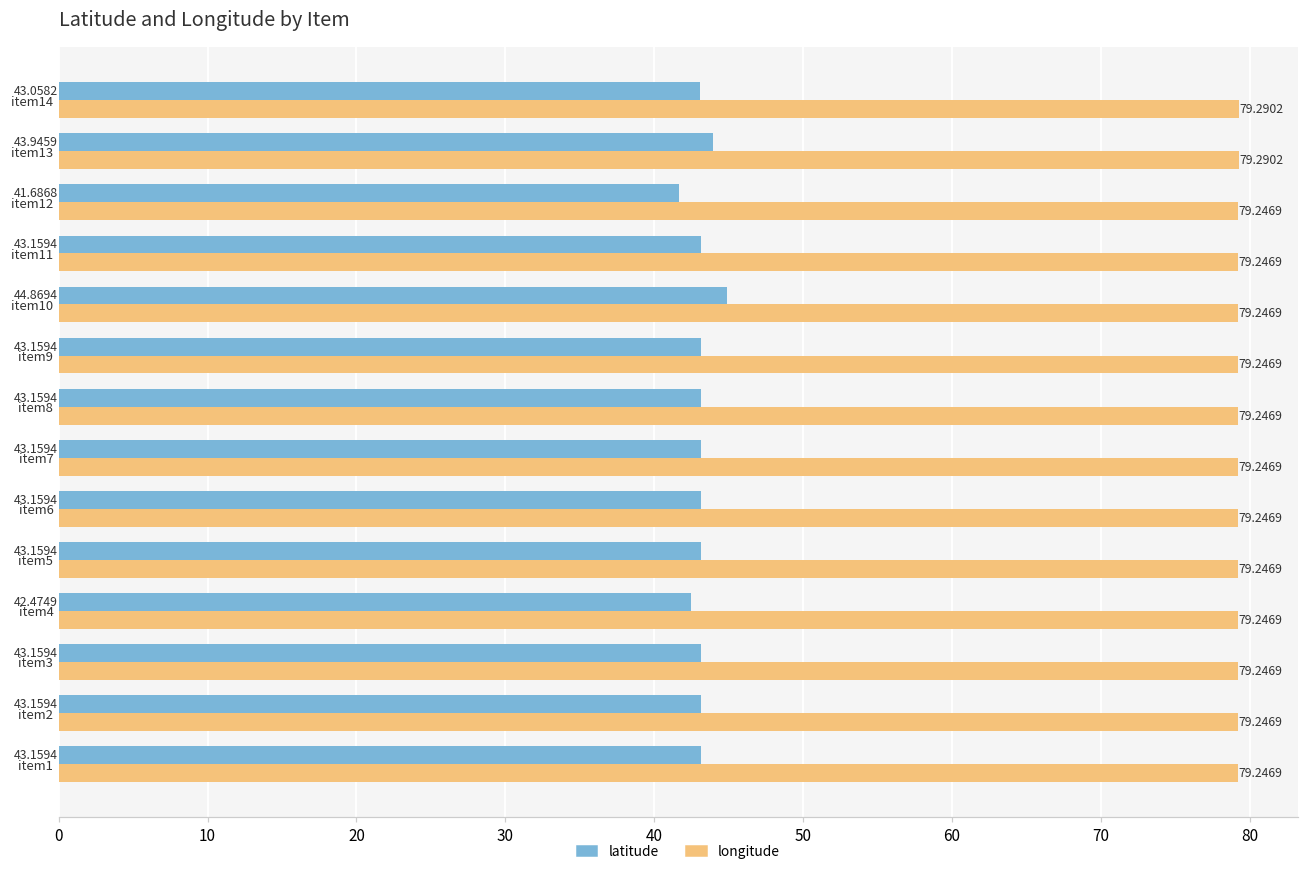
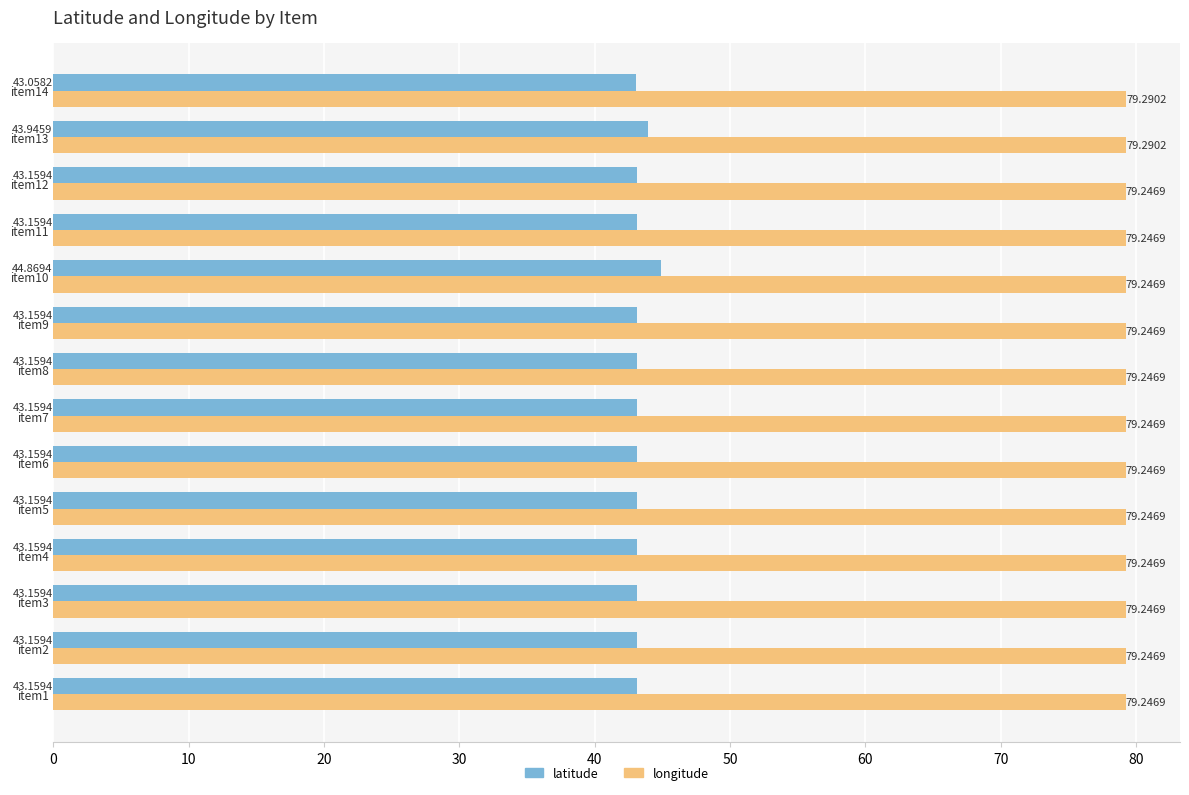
latitude, item12: 41.6868 -> 43.1594
latitude, item4: 42.4749 -> 43.1594
